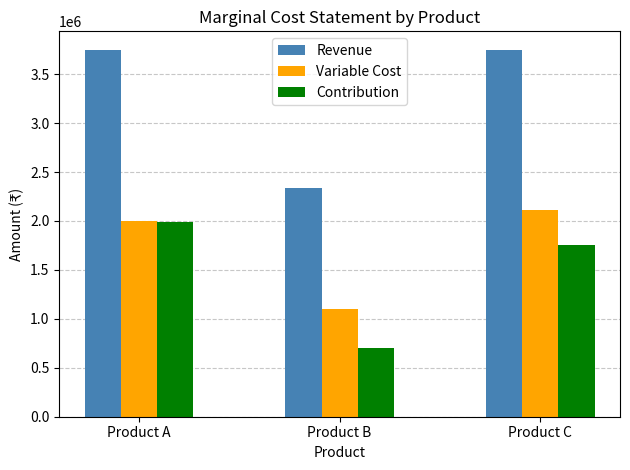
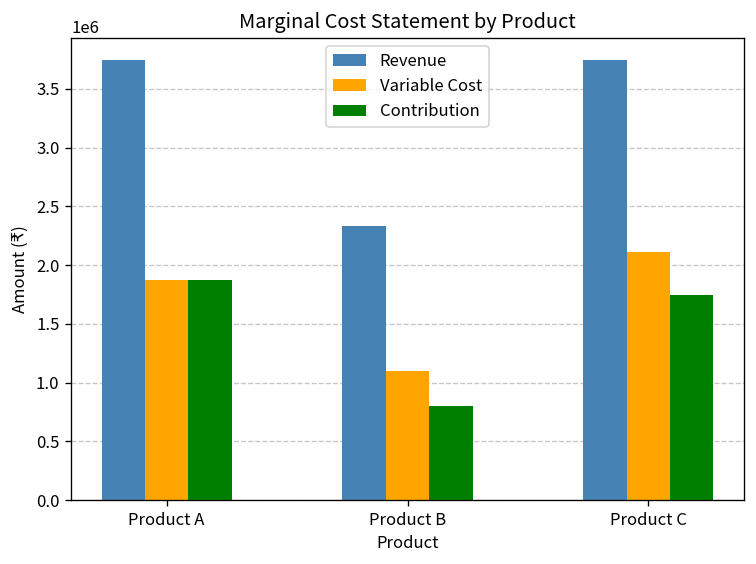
Variable Cost, Product A: 2000000 -> 1900000
Contribution, Product A: 2000000 -> 1900000
Contribution, Product B: 700000 -> 800000
